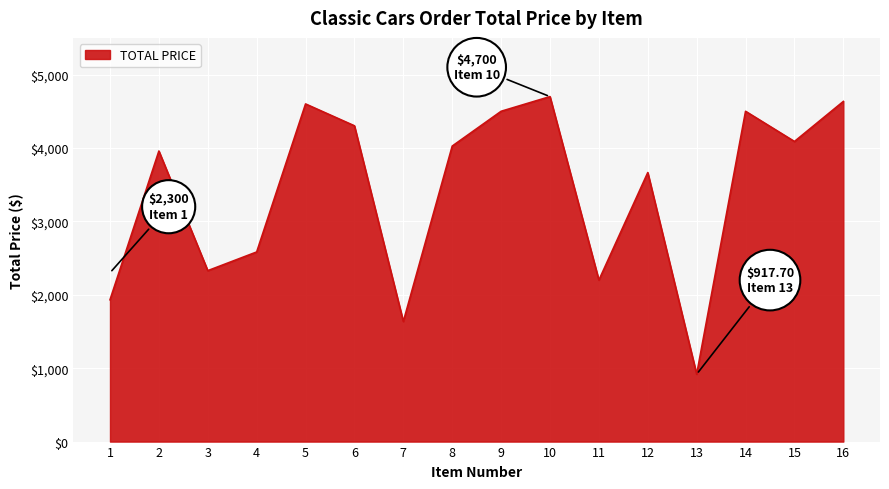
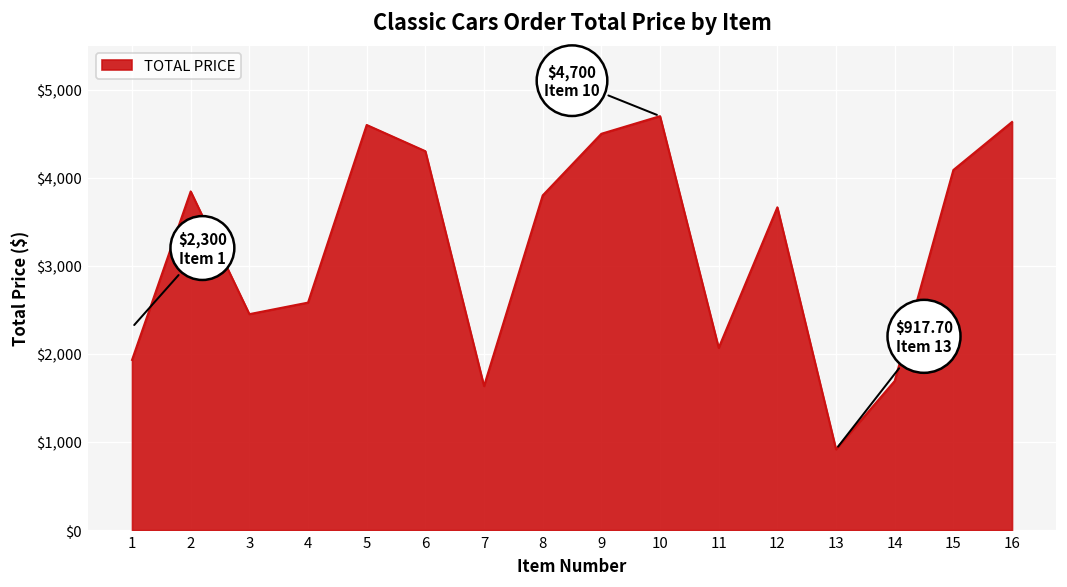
2: $4,000 -> $3,800
3: $2,300 -> $2,500
8: $4,000 -> $3,800
11: $2,200 -> $2,100
14: $4,500 -> $1,700
